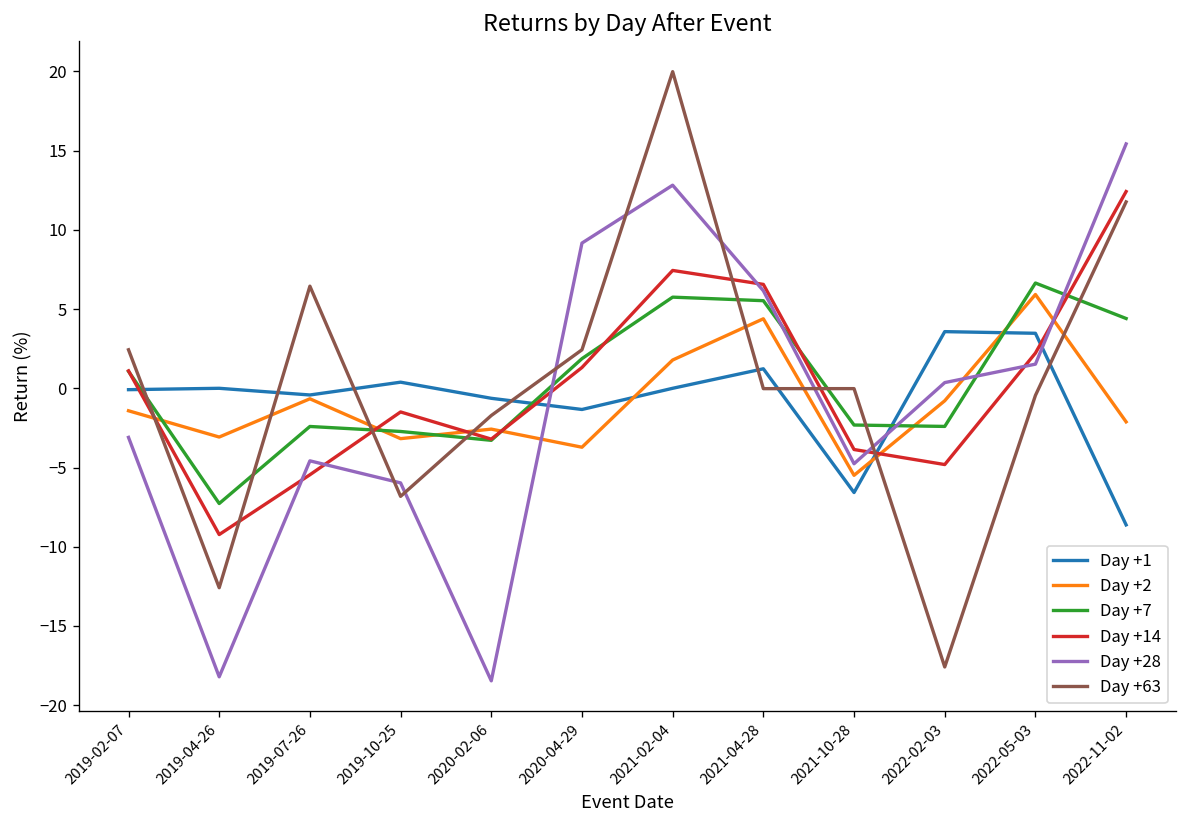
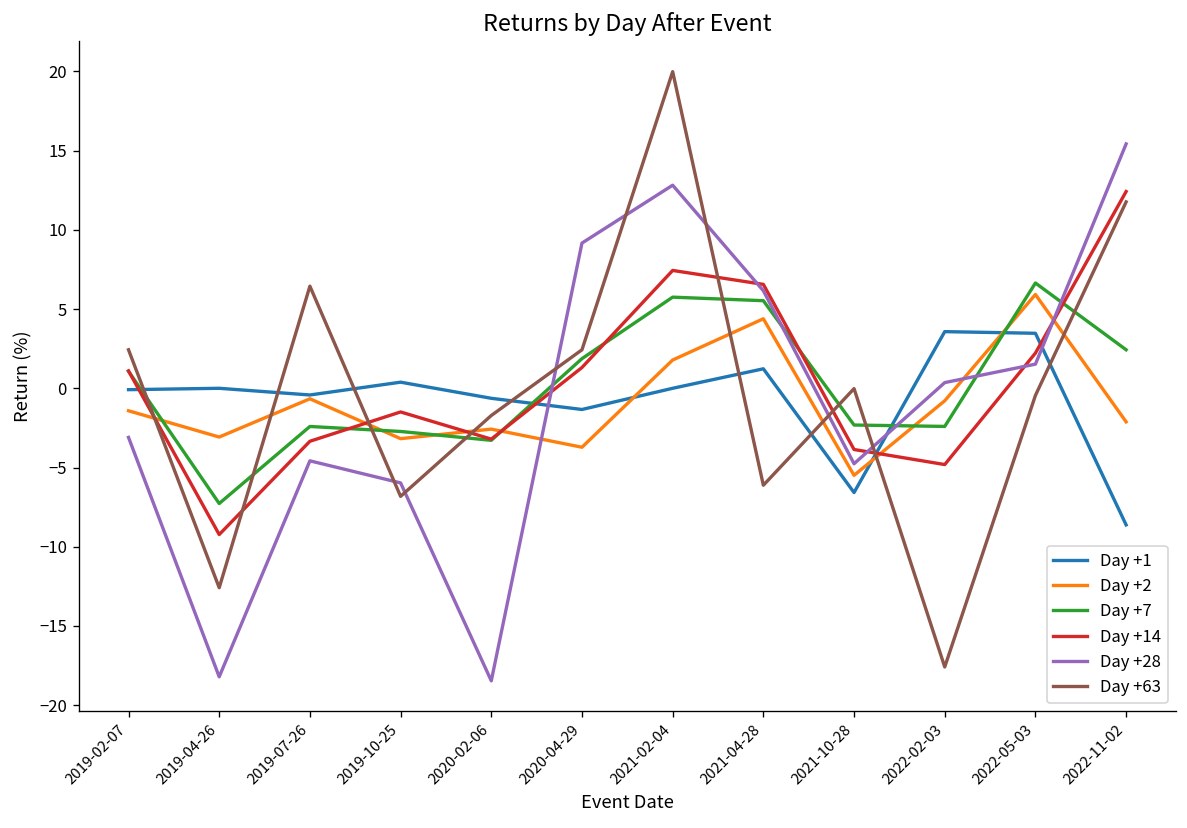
Day +14, 2019-07-26: -5.5 -> -3.3
Day +63, 2021-04-28: 0.0 -> -6.1
Day +7, 2022-11-02: 4.4 -> 2.4
